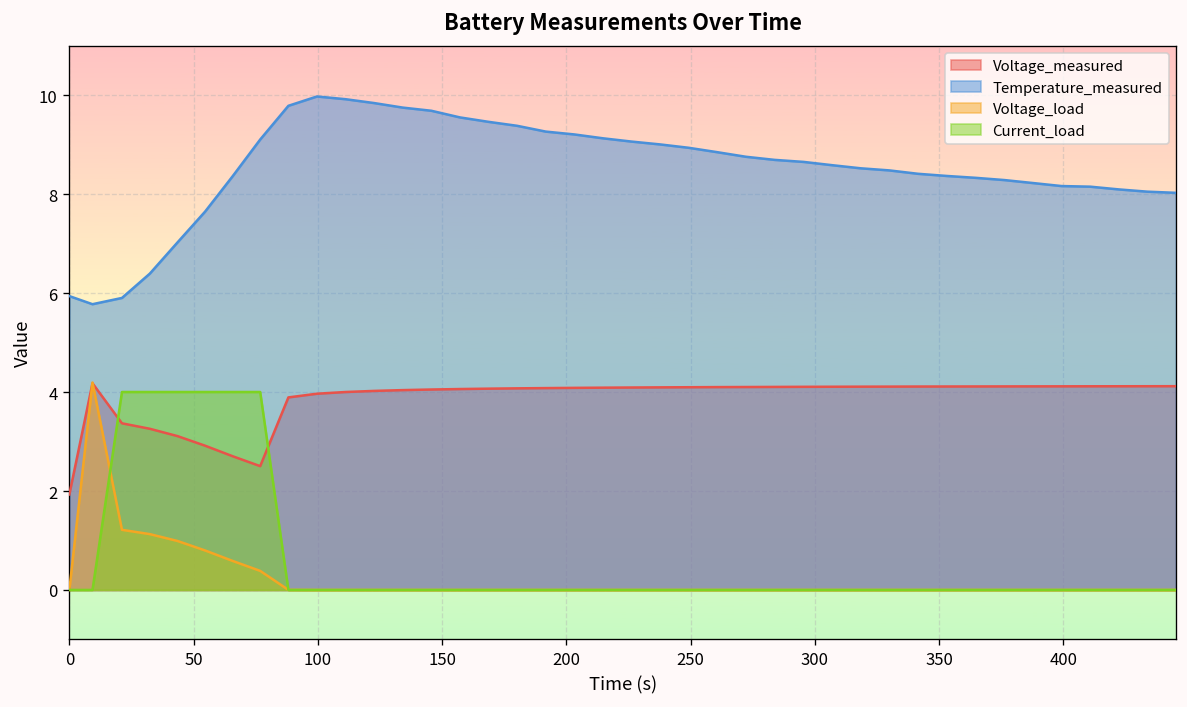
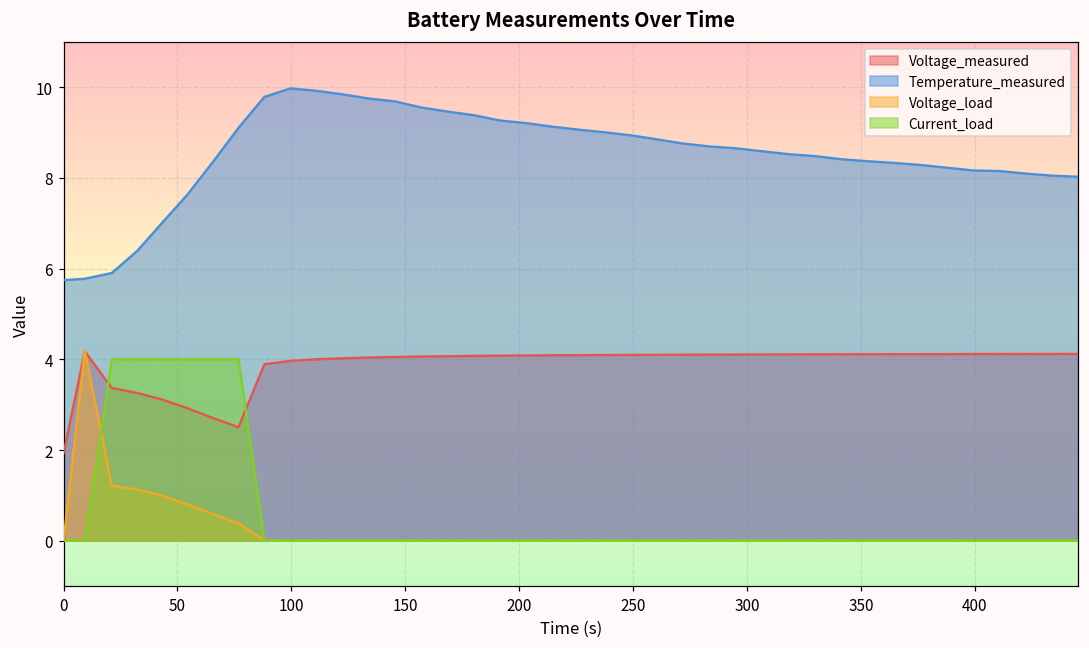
Temperature_measured, 0: 5.9 -> 5.7
